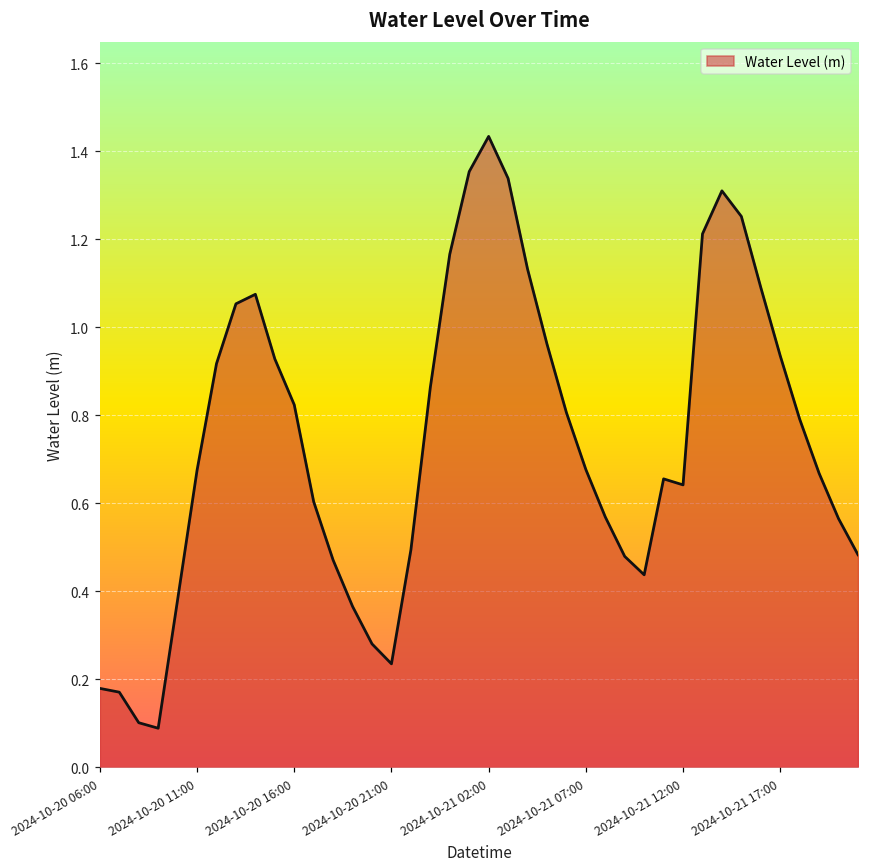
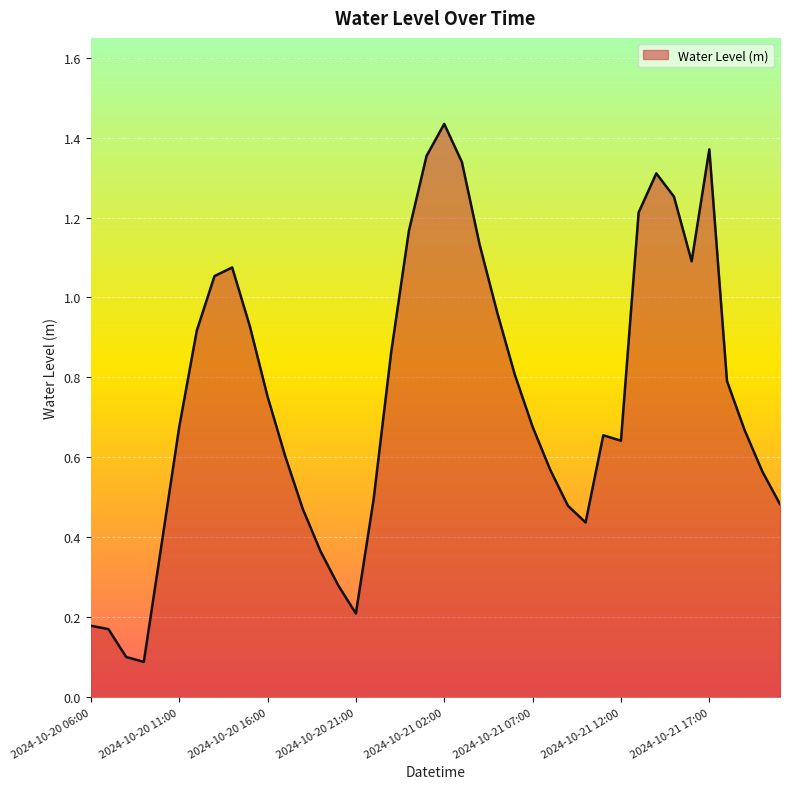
2024-10-20 16:00: 0.82 -> 0.75
2024-10-20 21:00: 0.23 -> 0.21
2024-10-21 17:00: 0.94 -> 1.37
